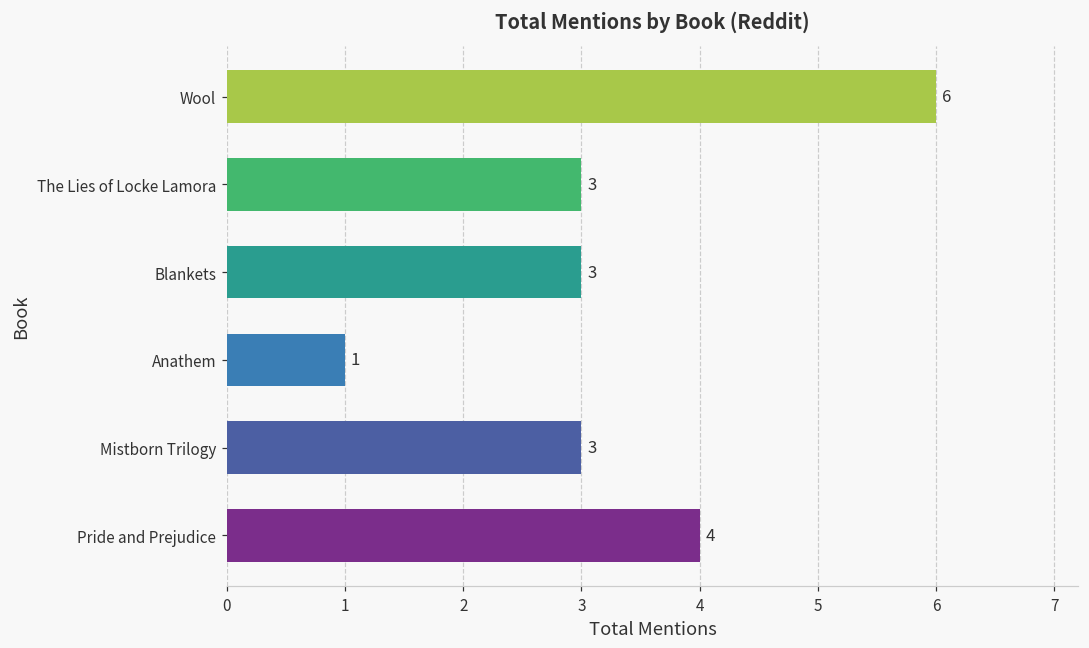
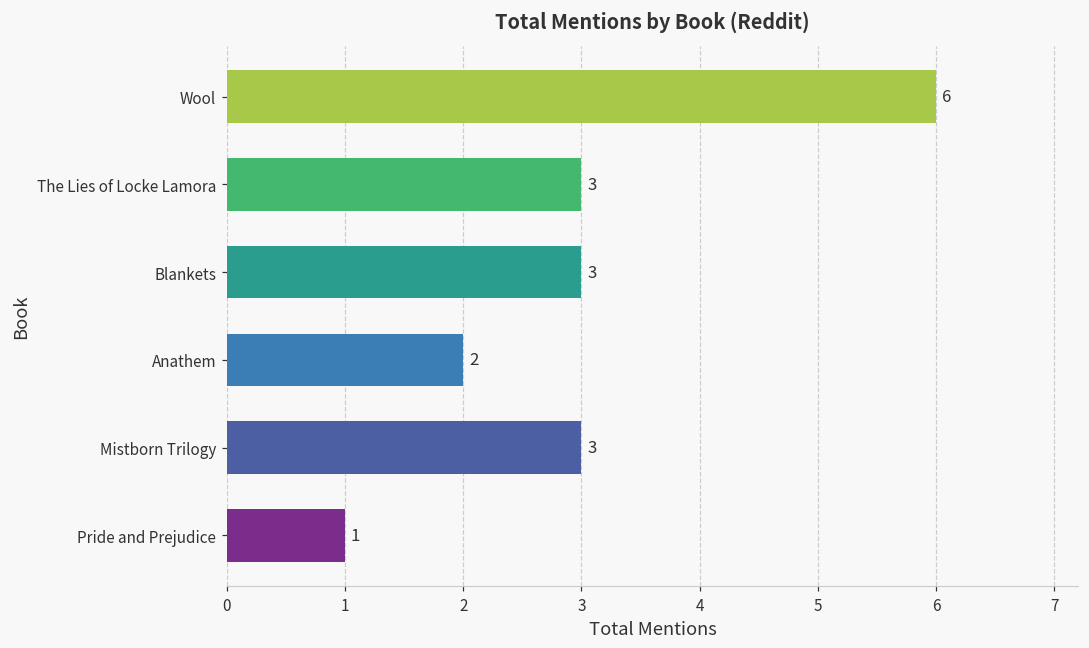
Anathem: 1 -> 2
Pride and Prejudice: 4 -> 1
